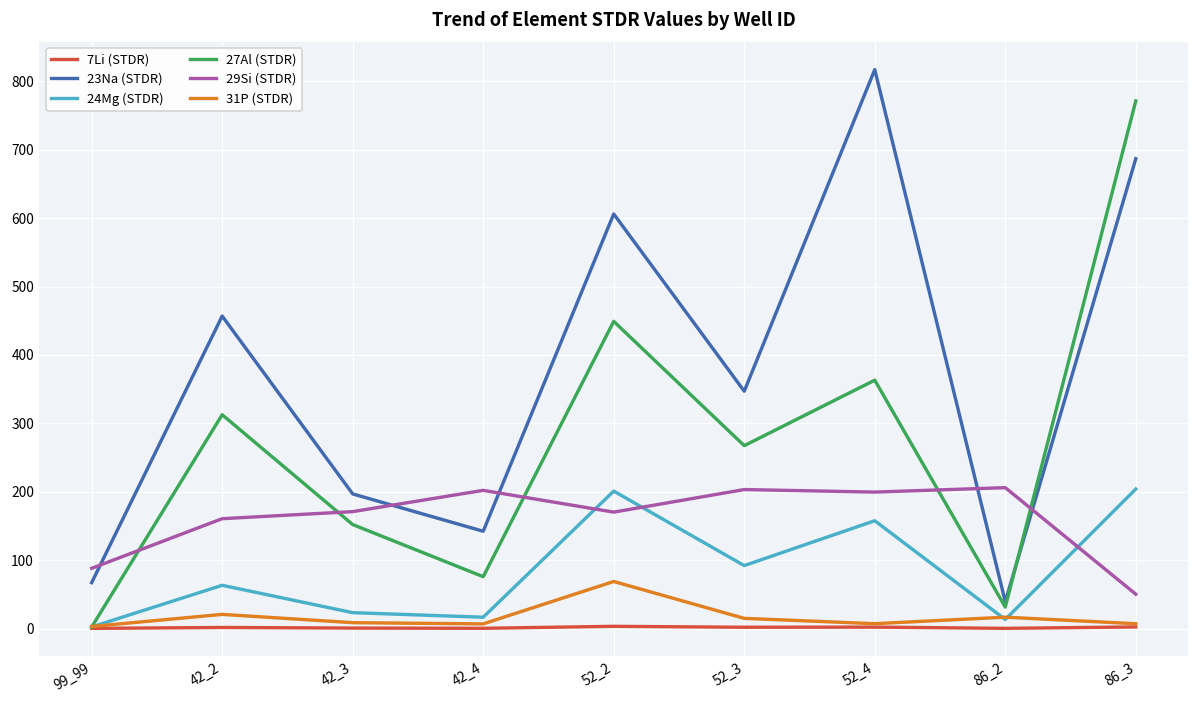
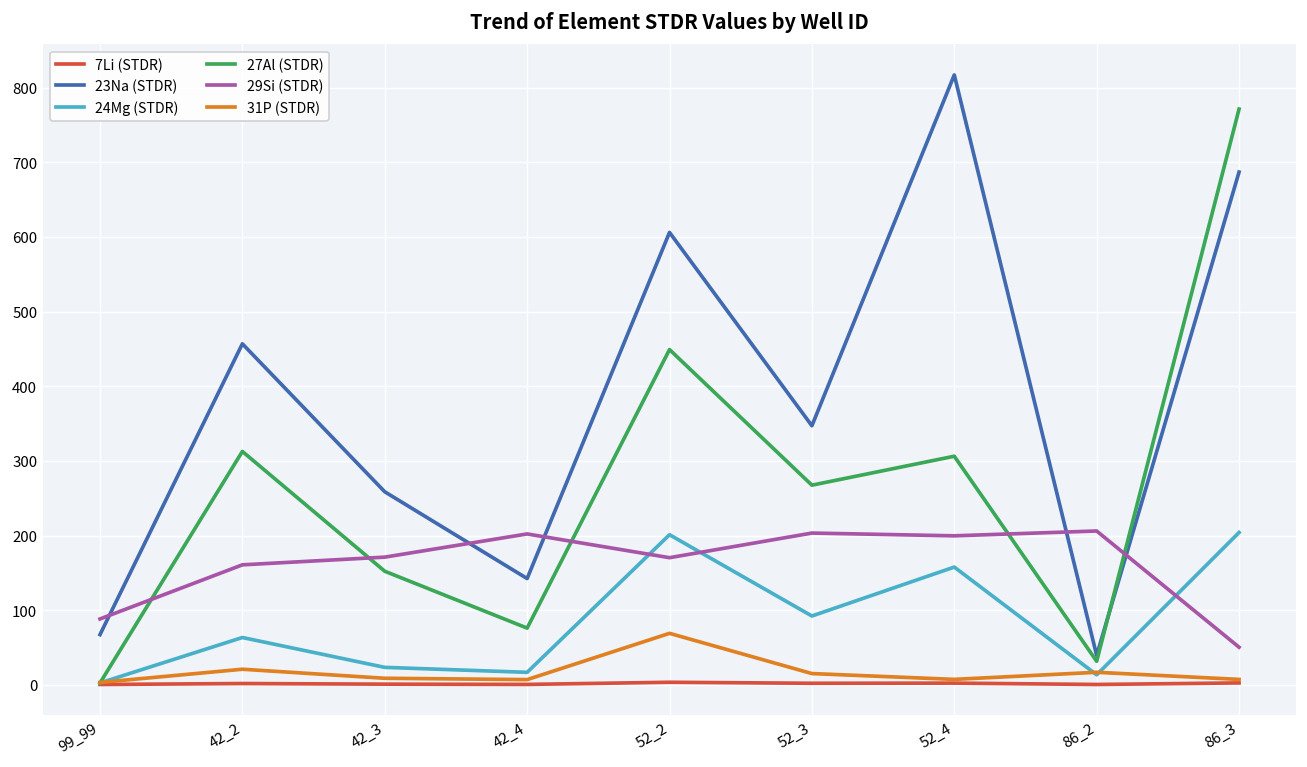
23Na (STDR), 42_3: 200 -> 260
27Al (STDR), 52_4: 360 -> 310
